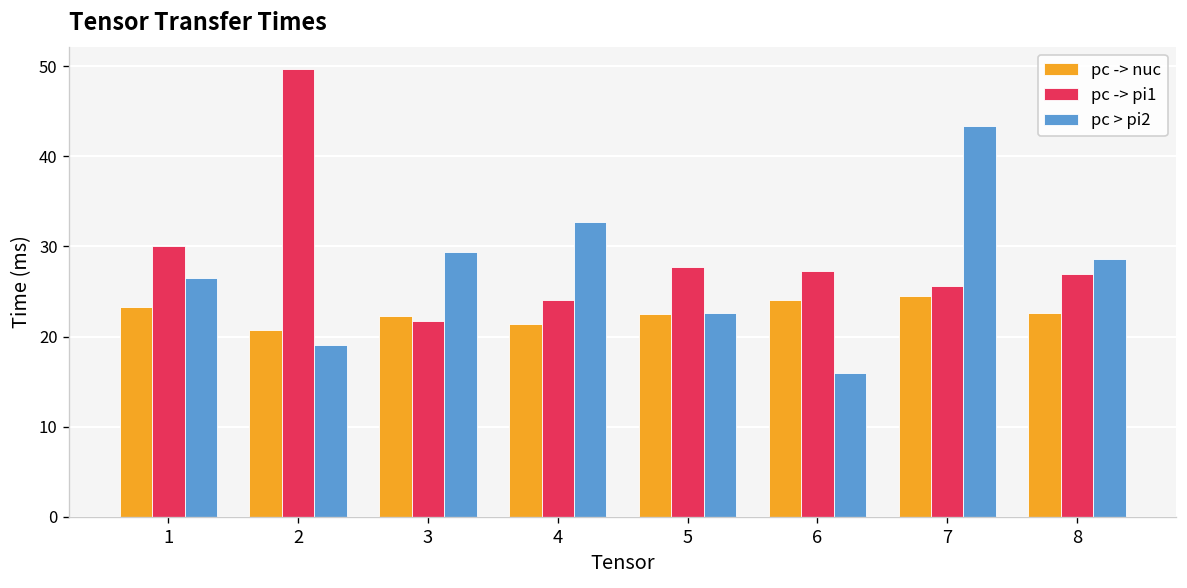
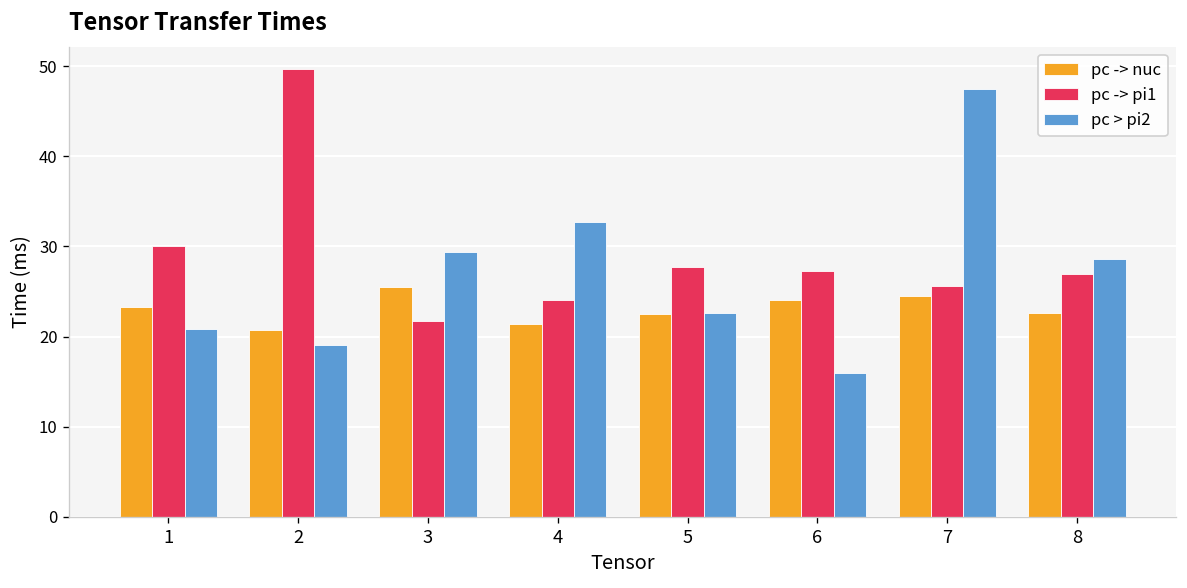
pc > pi2, 1: 26 -> 21
pc -> nuc, 3: 22 -> 25
pc > pi2, 7: 43 -> 47
